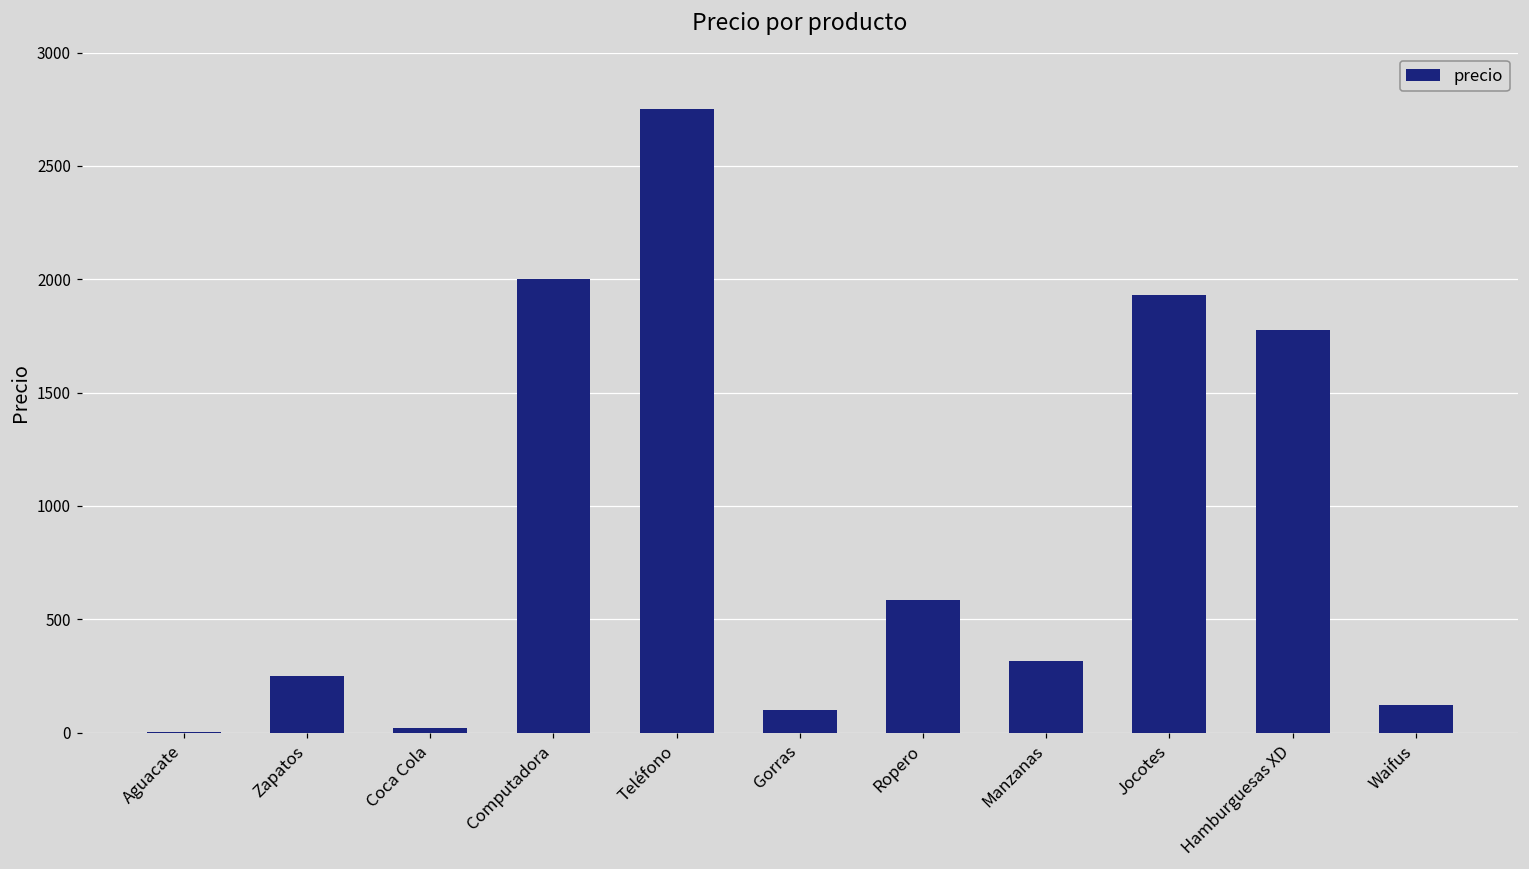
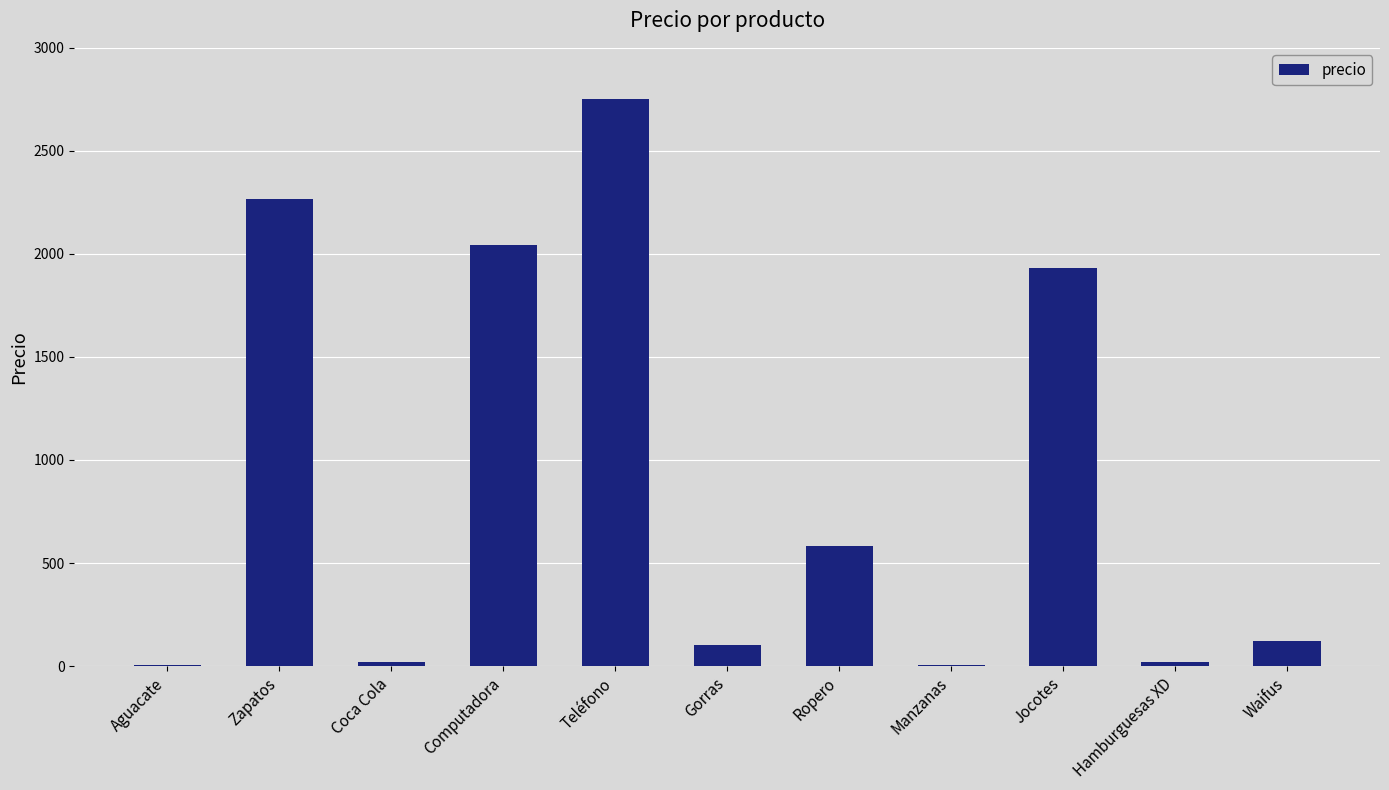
Zapatos: 250 -> 2270
Computadora: 2000 -> 2040
Manzanas: 320 -> 10
Hamburguesas XD: 1780 -> 20
